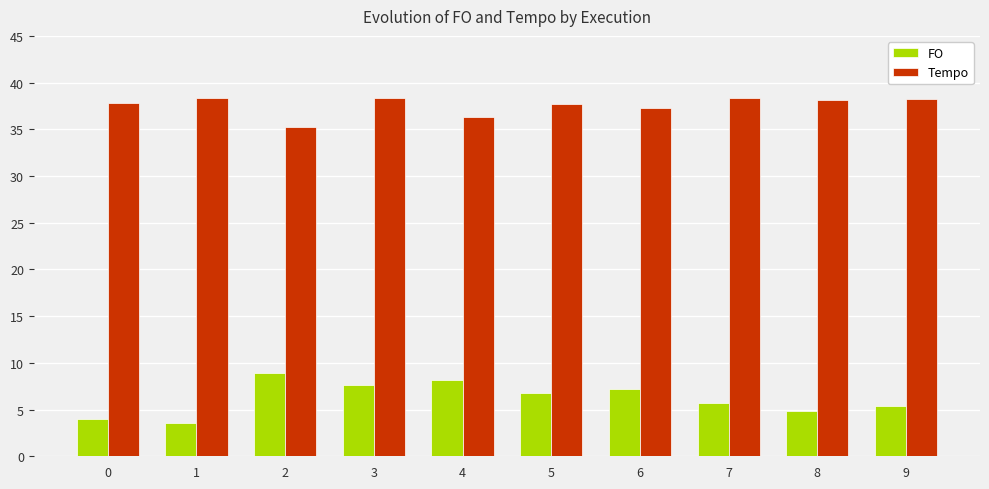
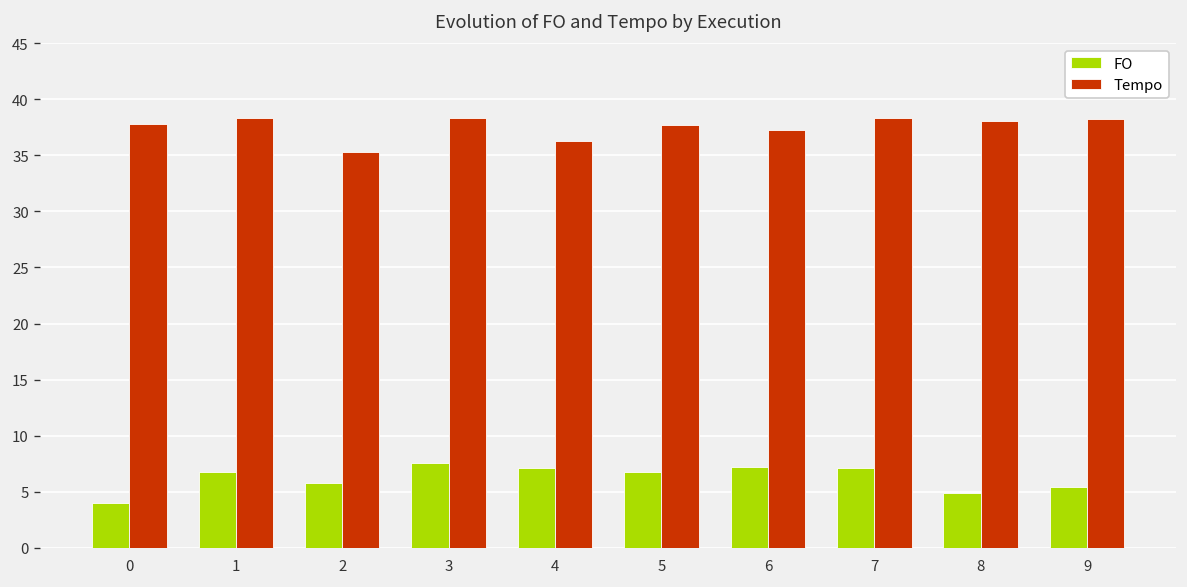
FO, 1: 4 -> 7
FO, 2: 9 -> 6
FO, 4: 8 -> 7
FO, 7: 6 -> 7
